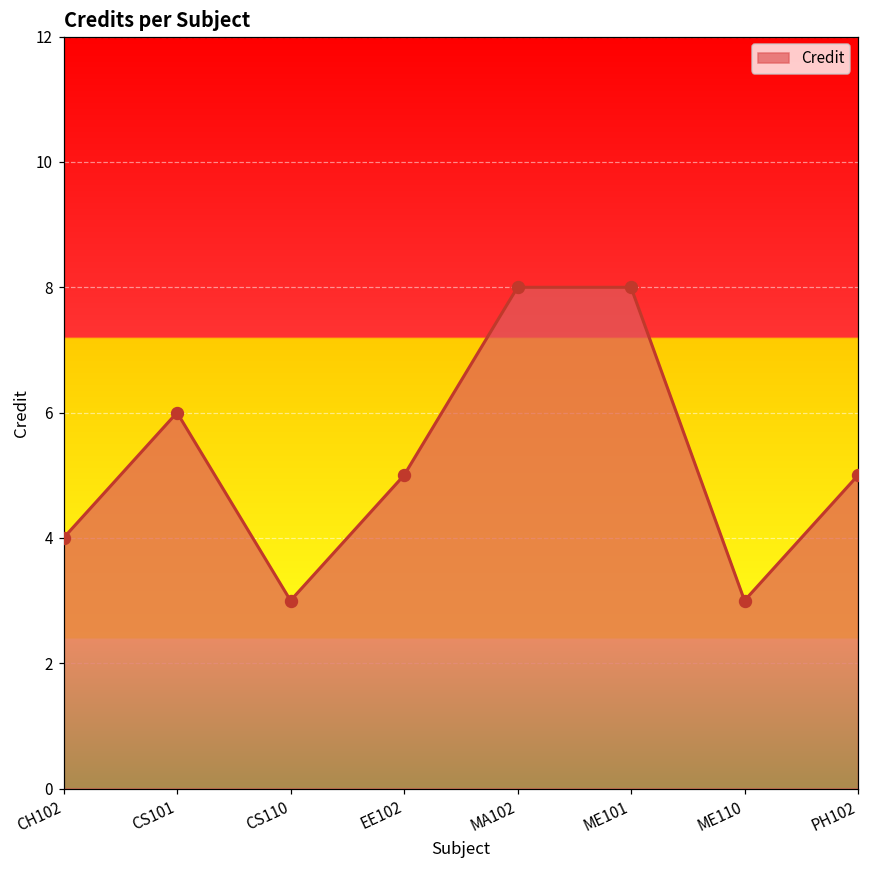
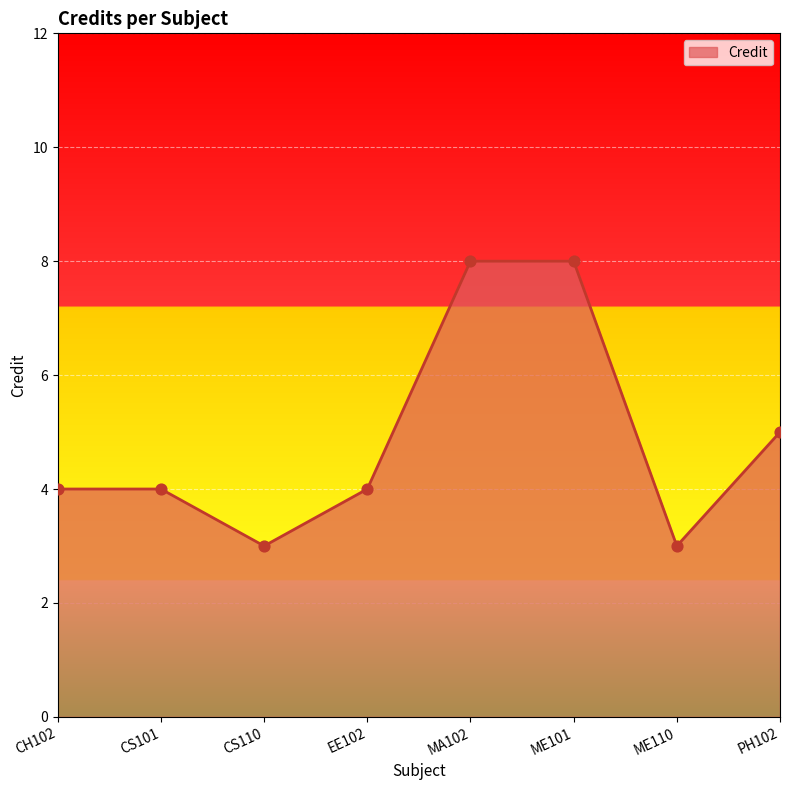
CS101: 6 -> 4
EE102: 5 -> 4
